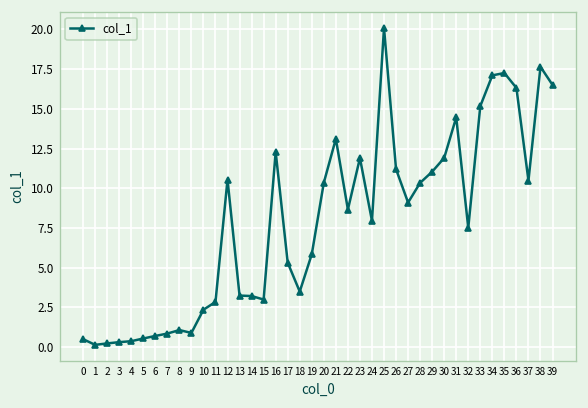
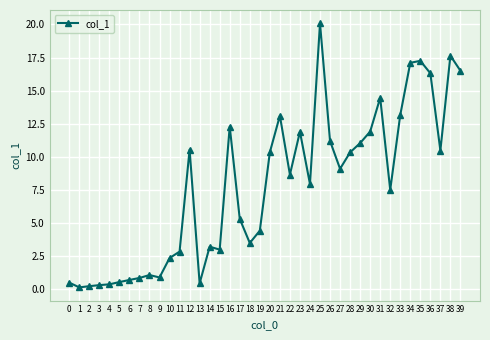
13: 3.3 -> 0.5
19: 5.9 -> 4.4
33: 15.2 -> 13.2
